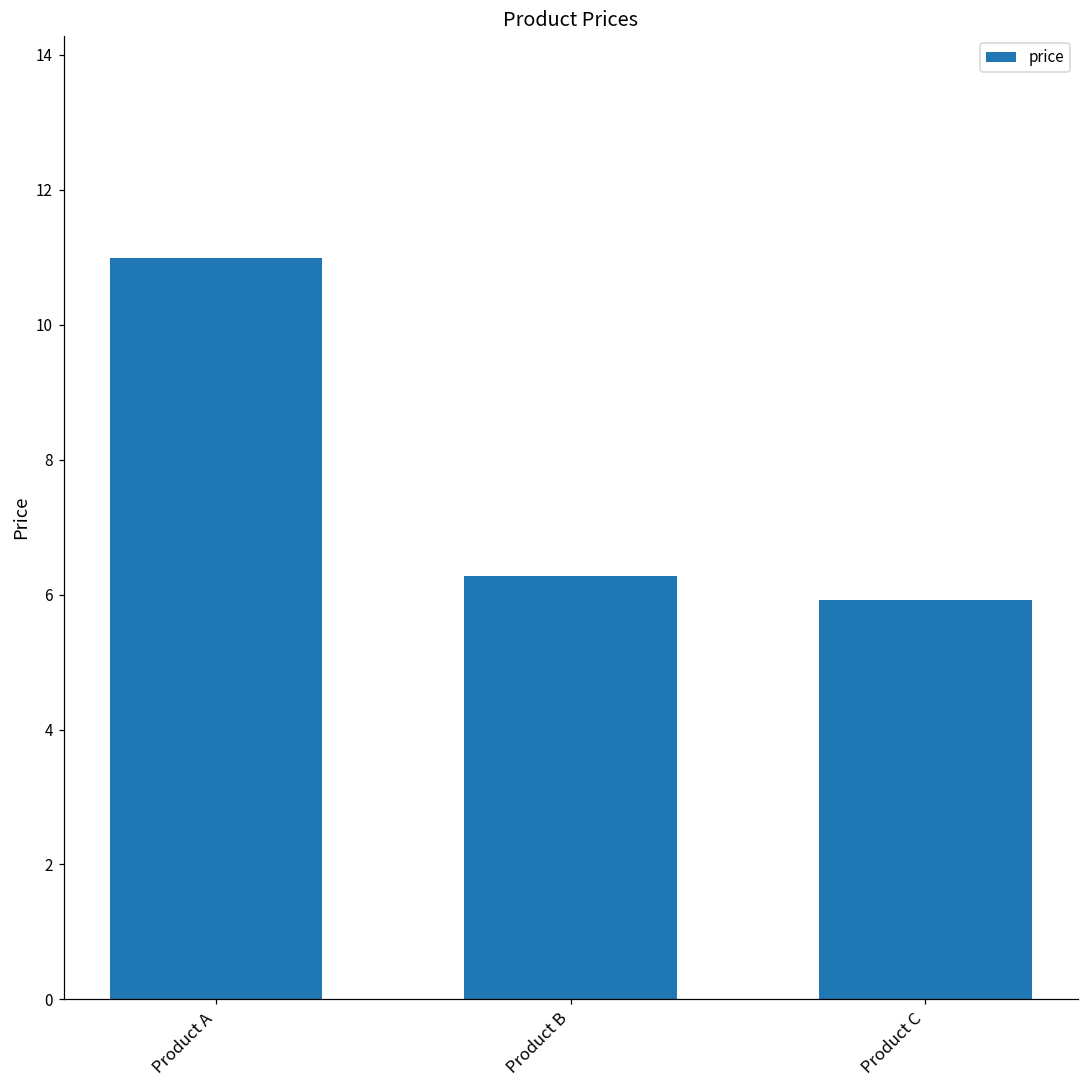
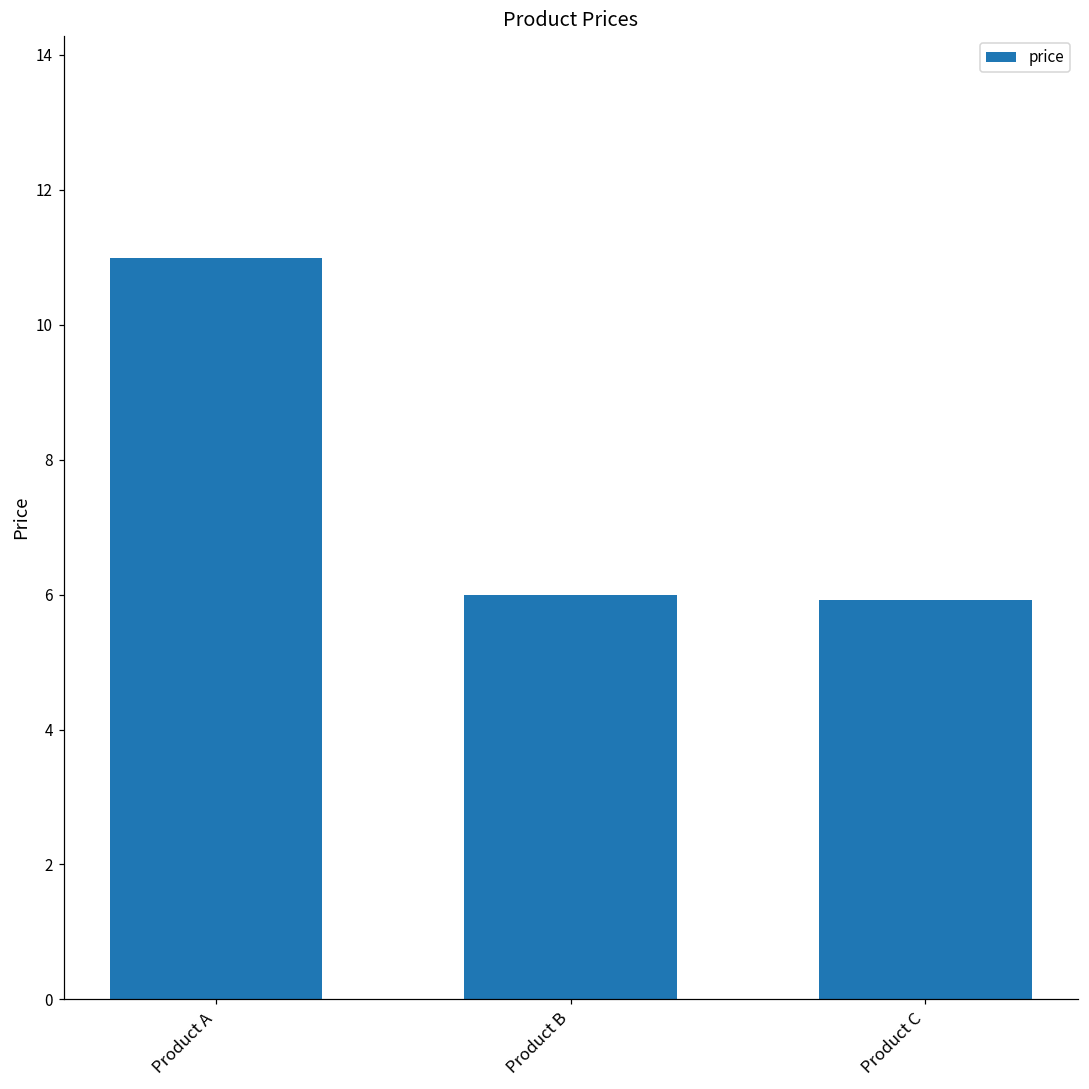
Product B: 6.3 -> 6.0
